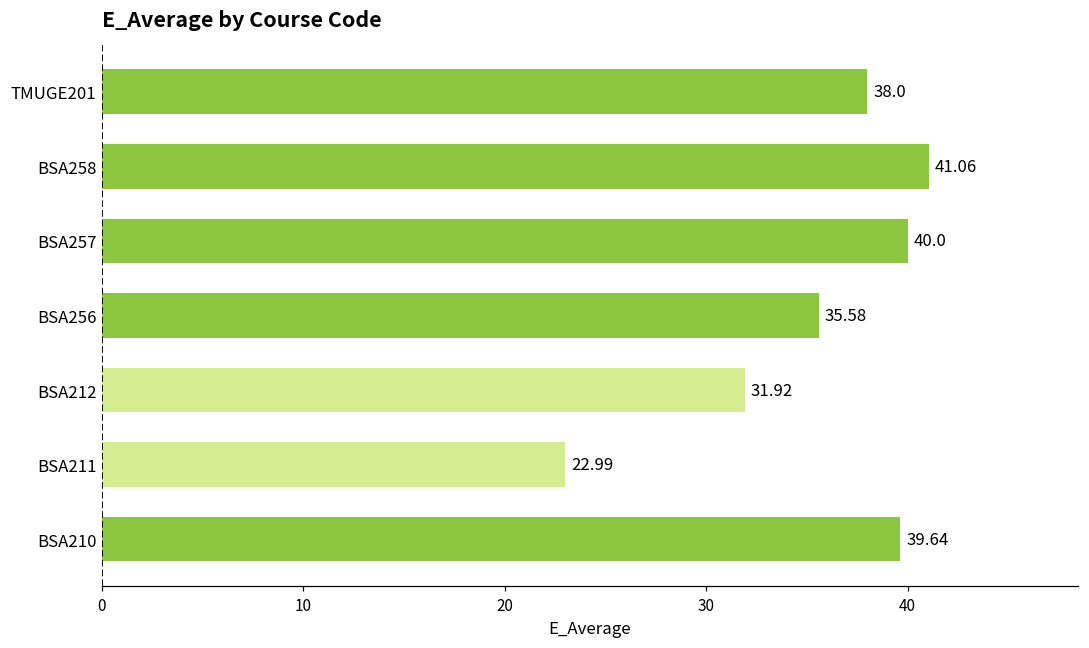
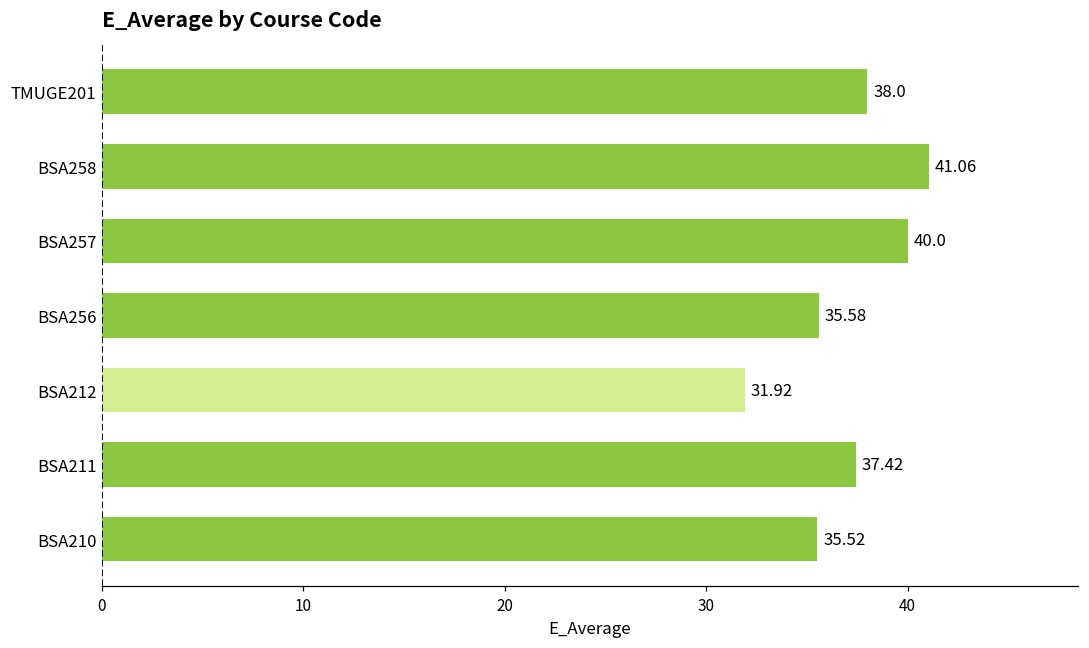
BSA211: 22.99 -> 37.42
BSA210: 39.64 -> 35.52
